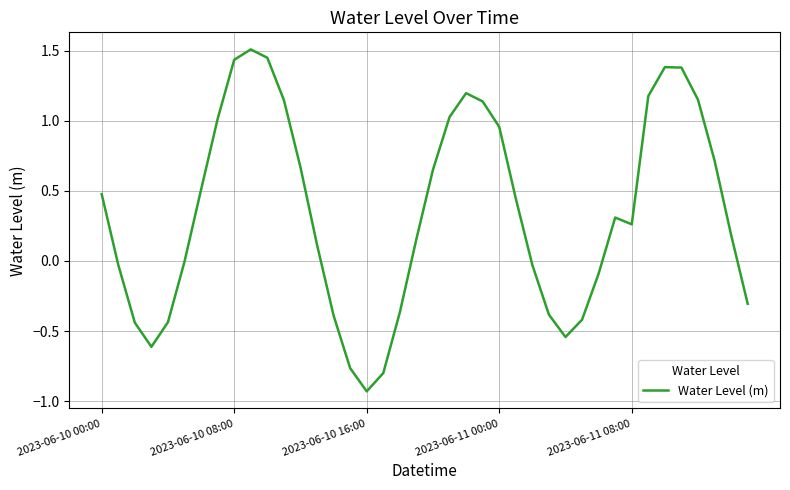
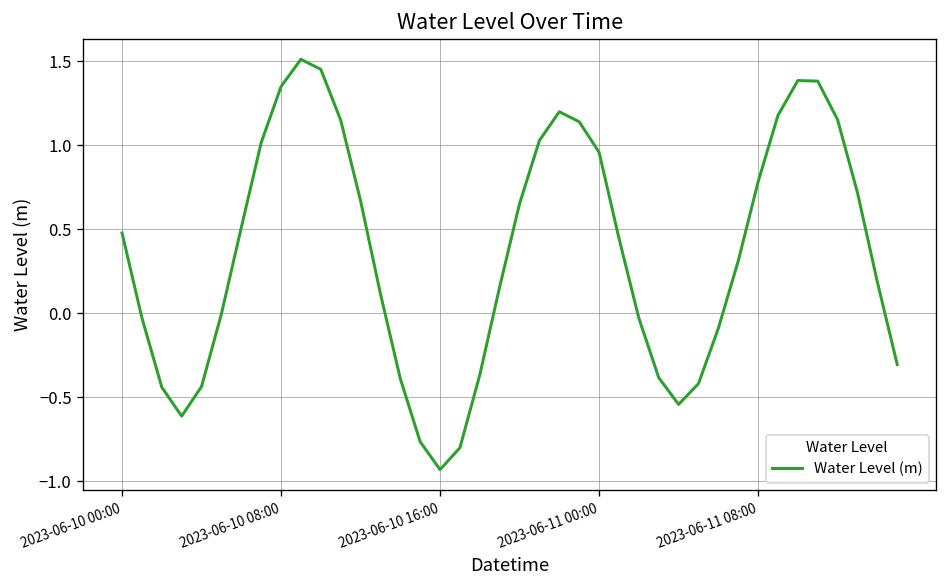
2023-06-10 08:00: 1.44 -> 1.35
2023-06-11 08:00: 0.26 -> 0.78
